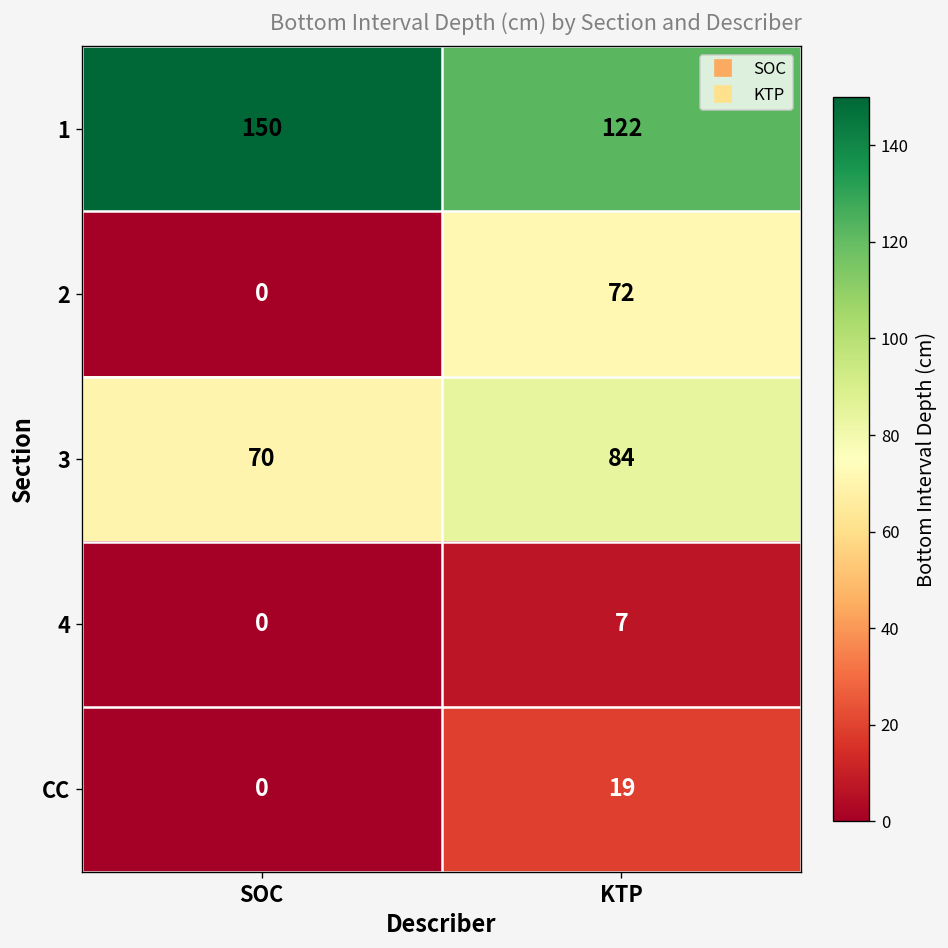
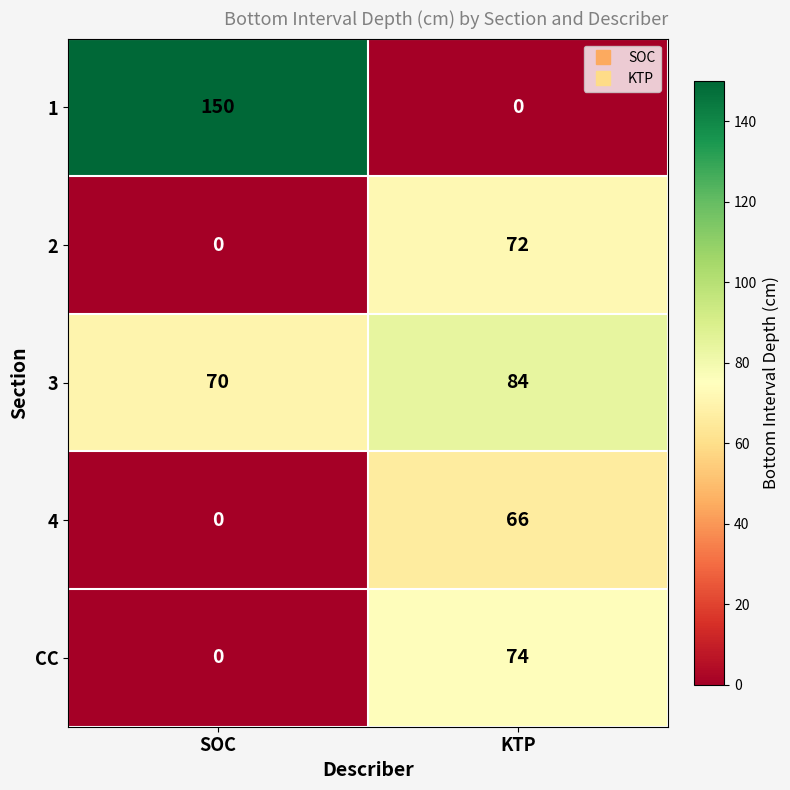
1, KTP: 122 -> 0
4, KTP: 7 -> 66
CC, KTP: 19 -> 74
